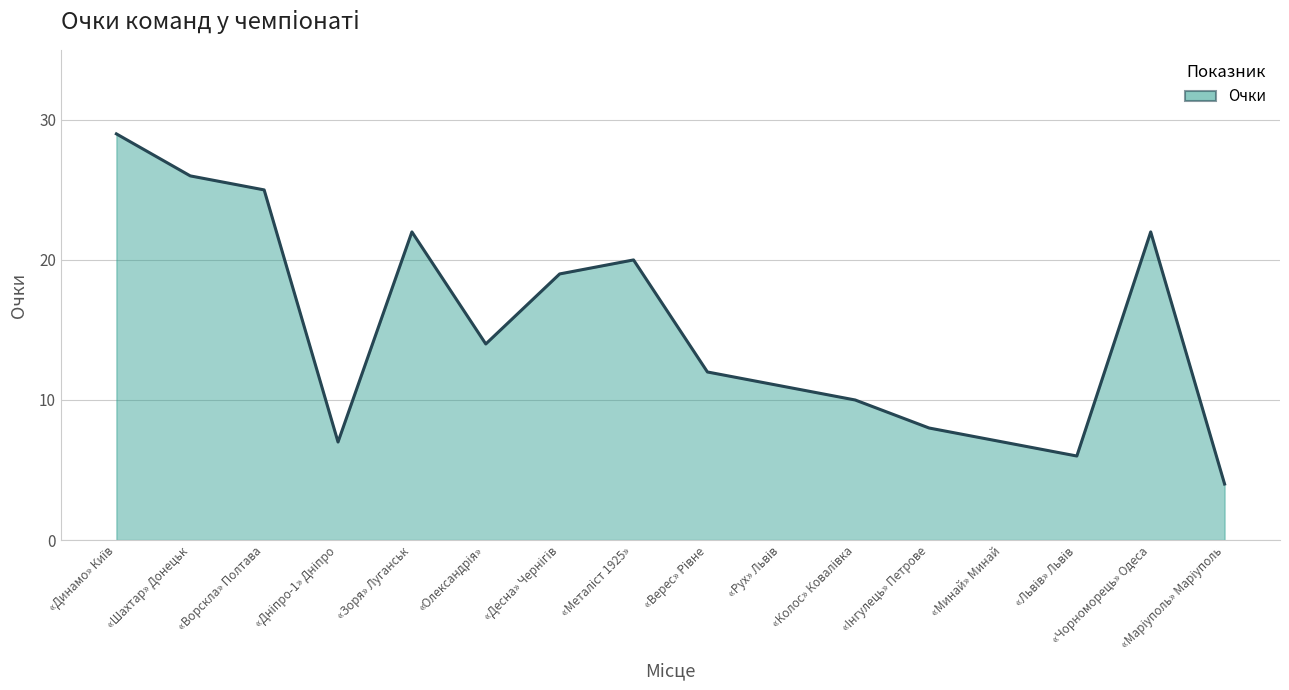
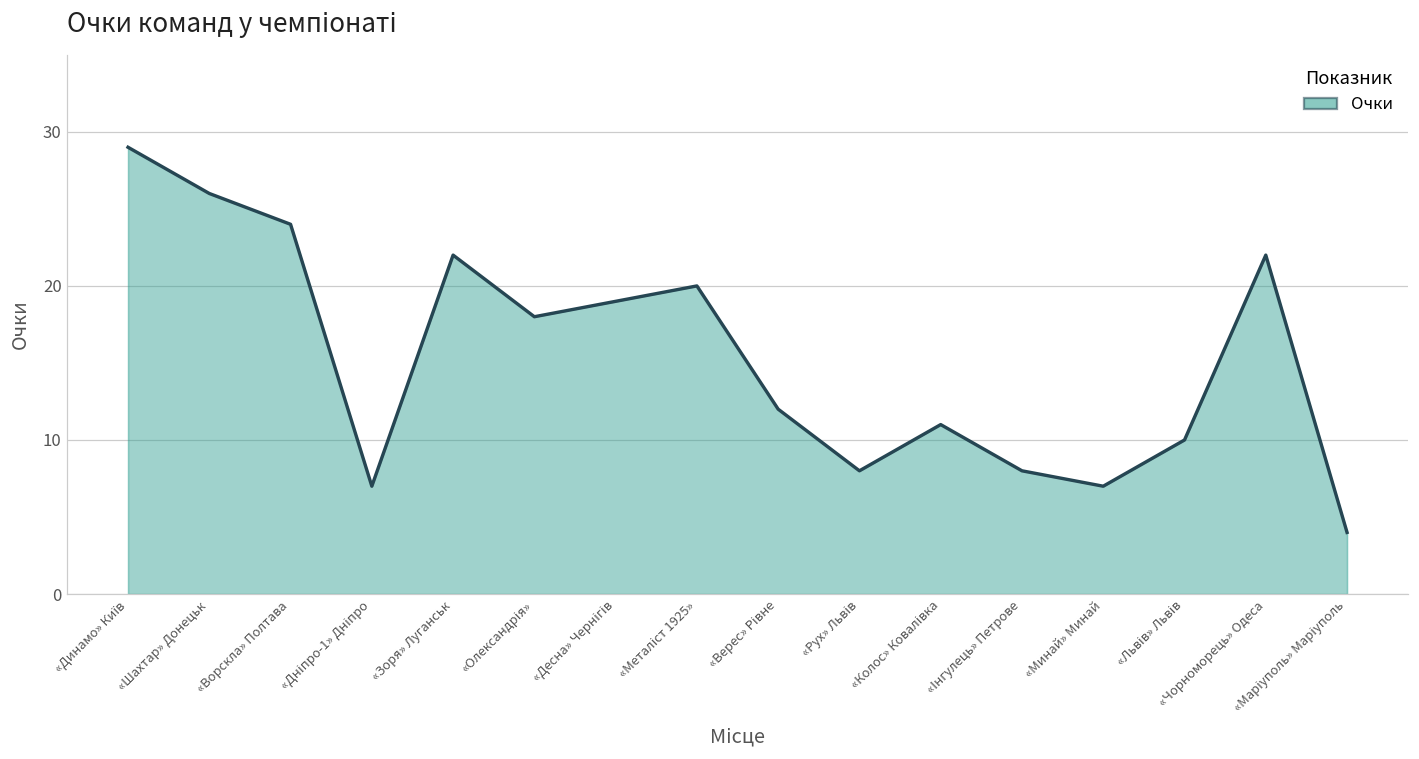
«Ворскла» Полтава: 25 -> 24
«Олександрія»: 14 -> 18
«Рух» Львів: 11 -> 8
«Колос» Ковалівка: 10 -> 11
«Львів» Львів: 6 -> 10
